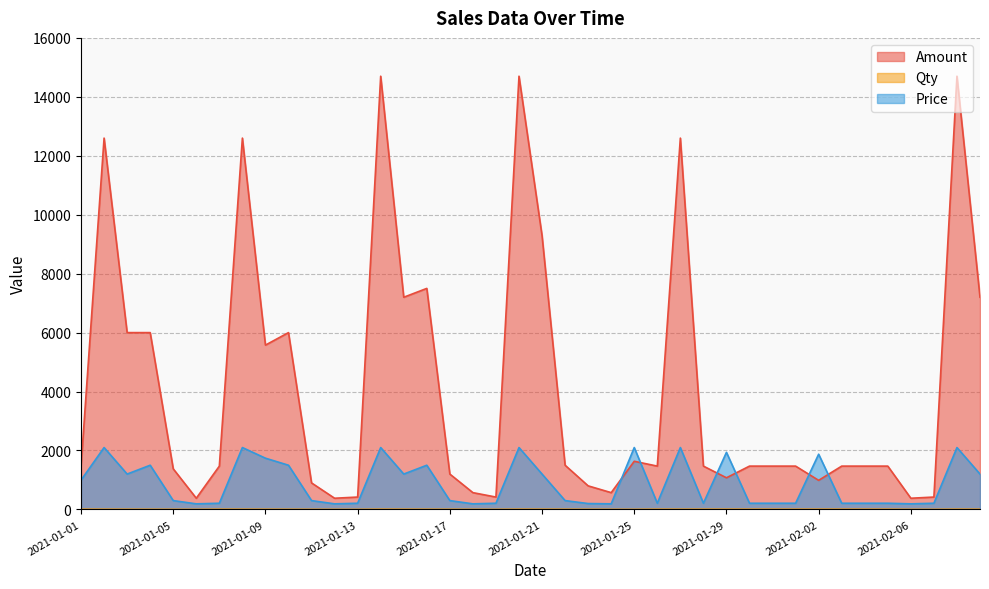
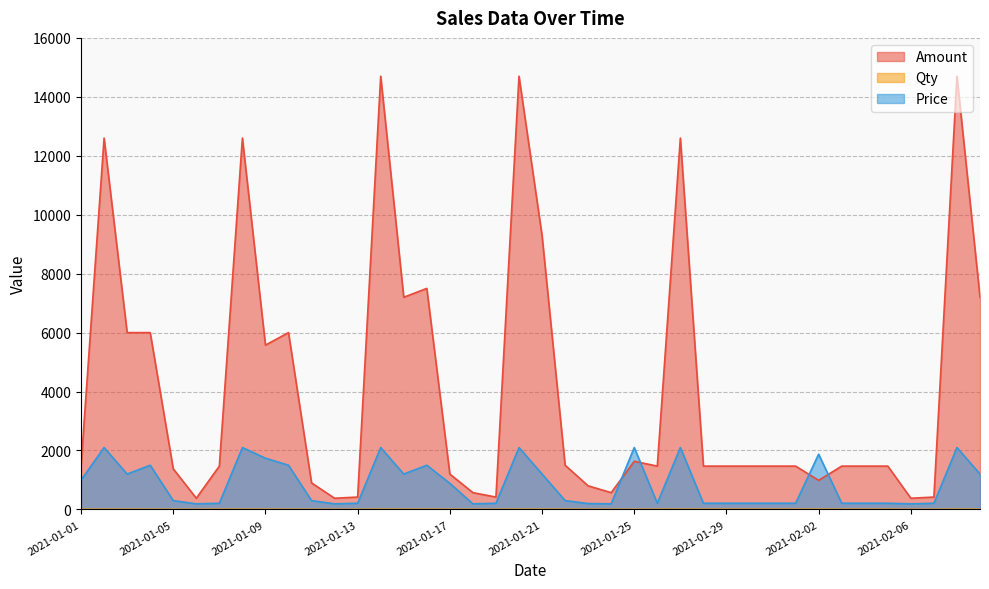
Price, 2021-01-17: 300 -> 900
Amount, 2021-01-29: 1100 -> 1500
Price, 2021-01-29: 1900 -> 200
